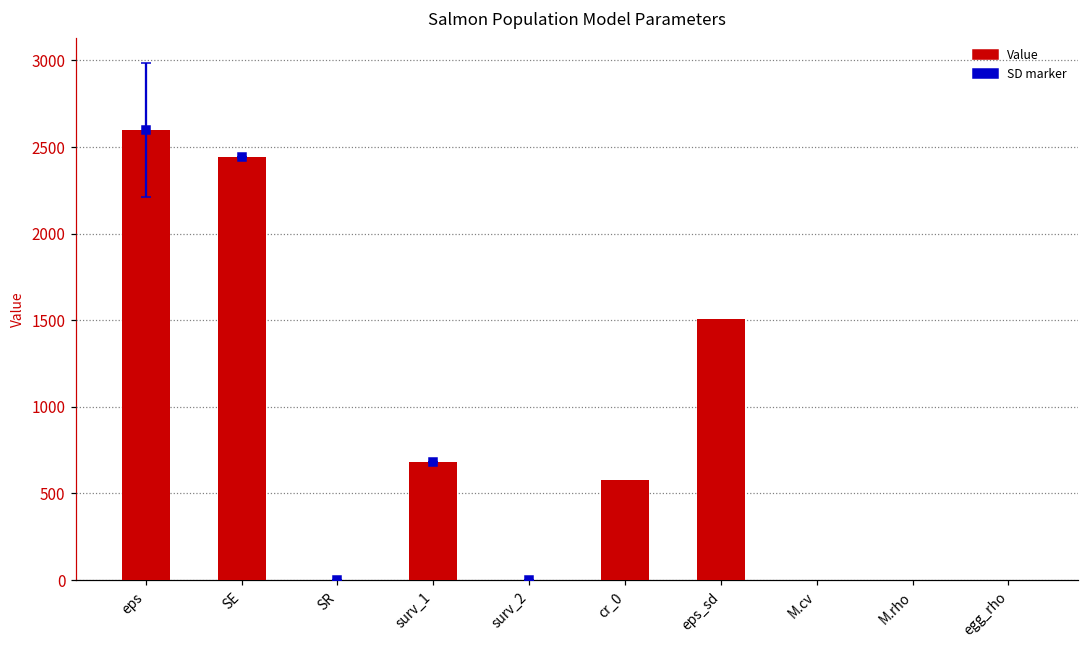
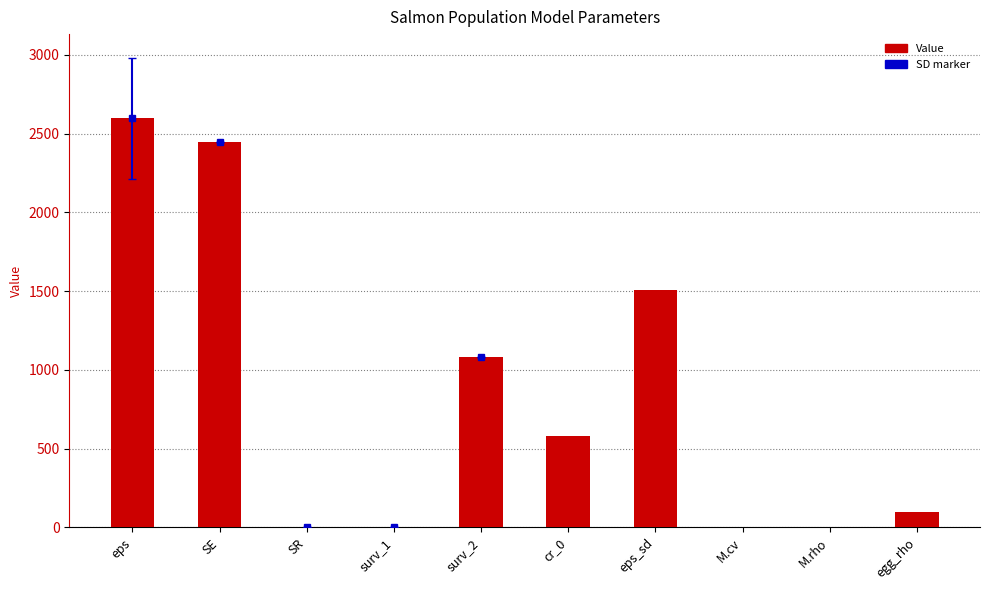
Value, surv_1: 680 -> 0
Value, surv_2: 0 -> 1080
Value, egg_rho: 0 -> 100
